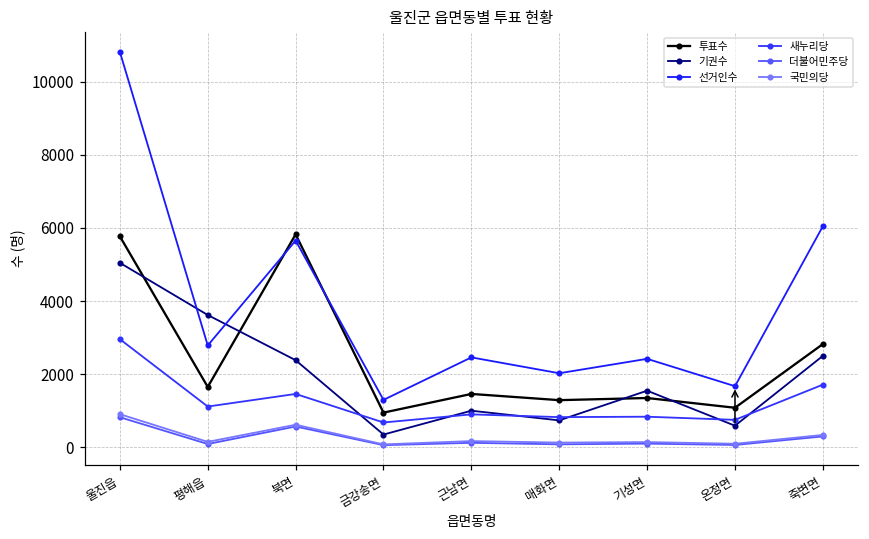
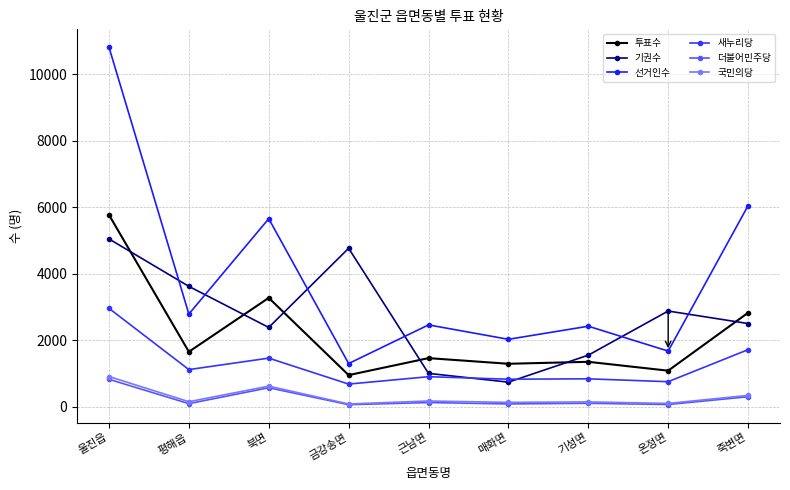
투표수, 북면: 5800 -> 3300
기권수, 금강송면: 300 -> 4800
기권수, 온정면: 600 -> 2900
